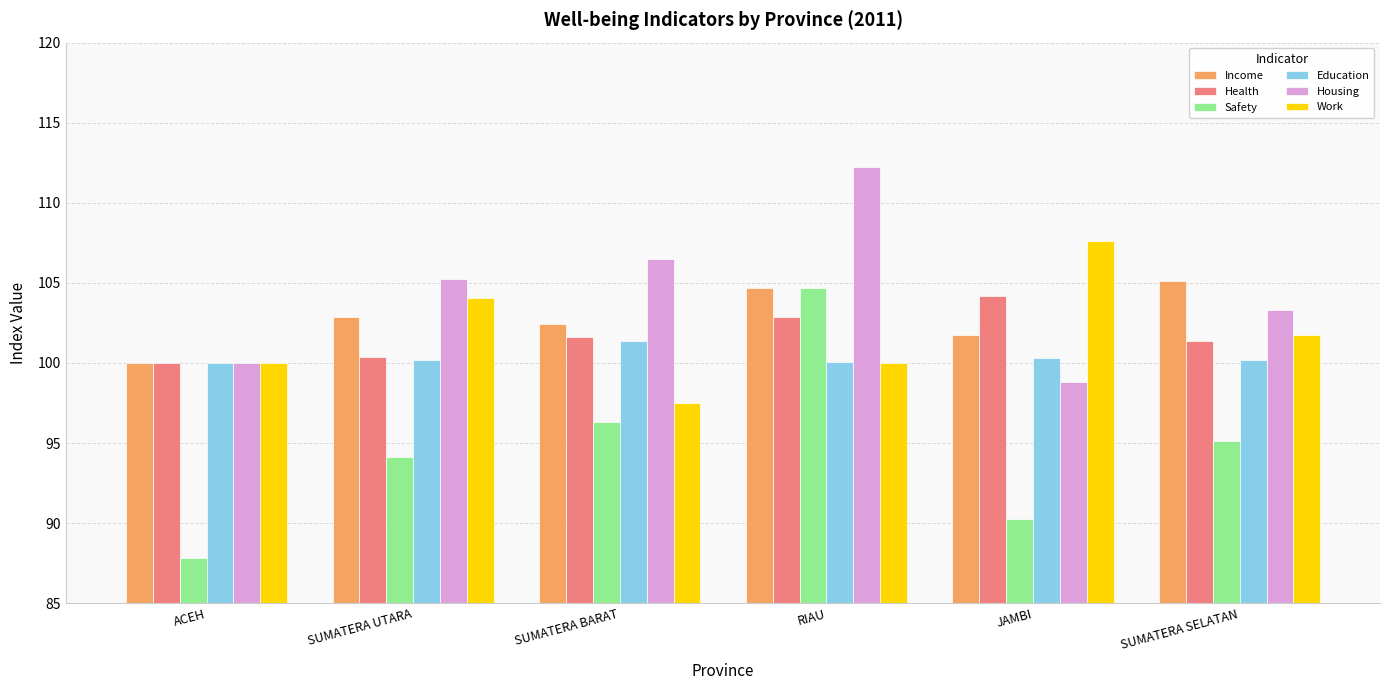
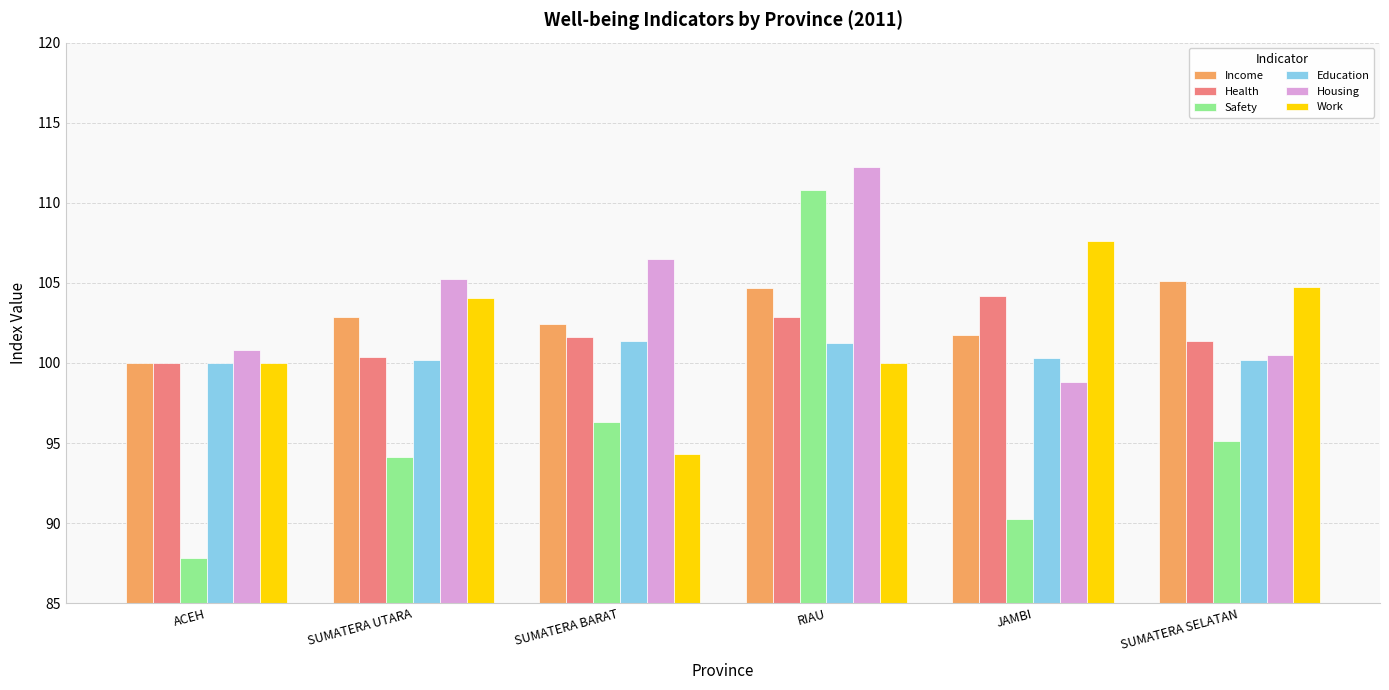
Housing, ACEH: 100.0 -> 100.8
Work, SUMATERA BARAT: 97.5 -> 94.3
Safety, RIAU: 104.7 -> 110.8
Education, RIAU: 100.1 -> 101.2
Housing, SUMATERA SELATAN: 103.3 -> 100.5
Work, SUMATERA SELATAN: 101.8 -> 104.8
